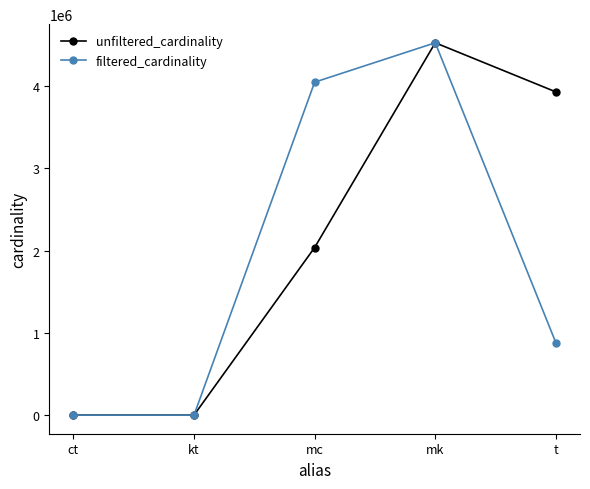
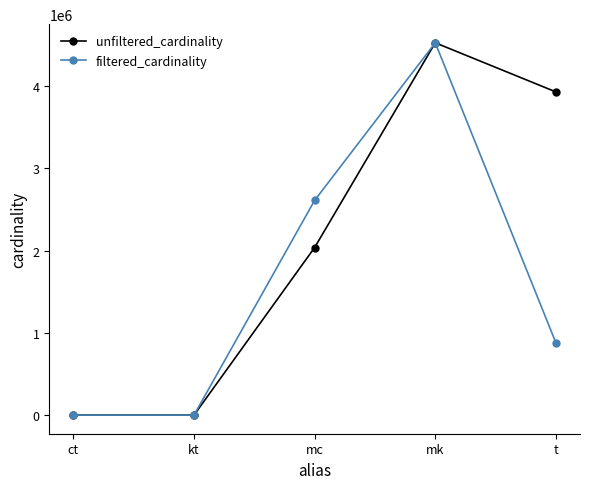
filtered_cardinality, mc: 4000000 -> 2600000
